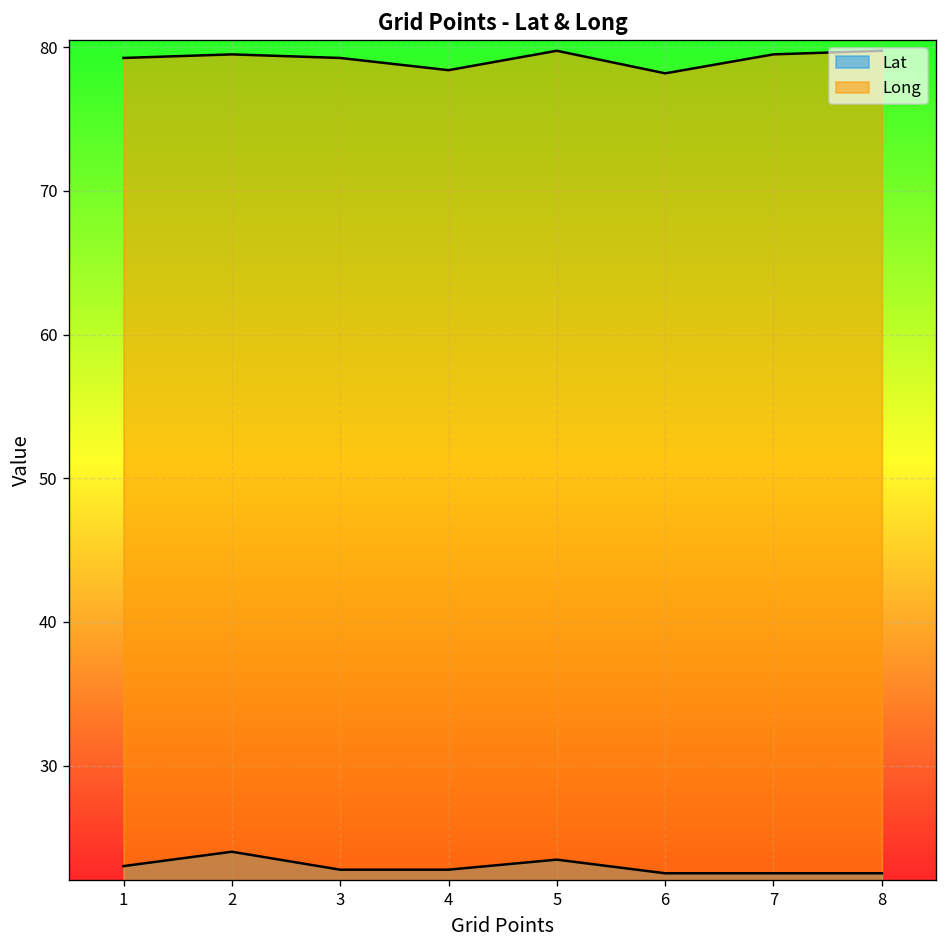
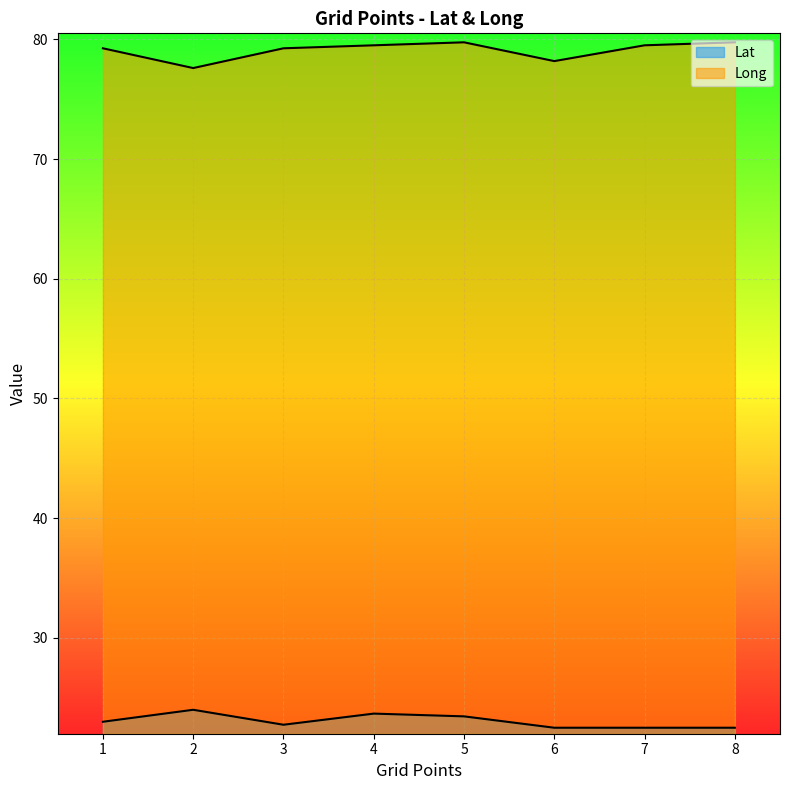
Long, 2: 79.5 -> 77.6
Lat, 4: 22.8 -> 23.7
Long, 4: 78.4 -> 79.5
